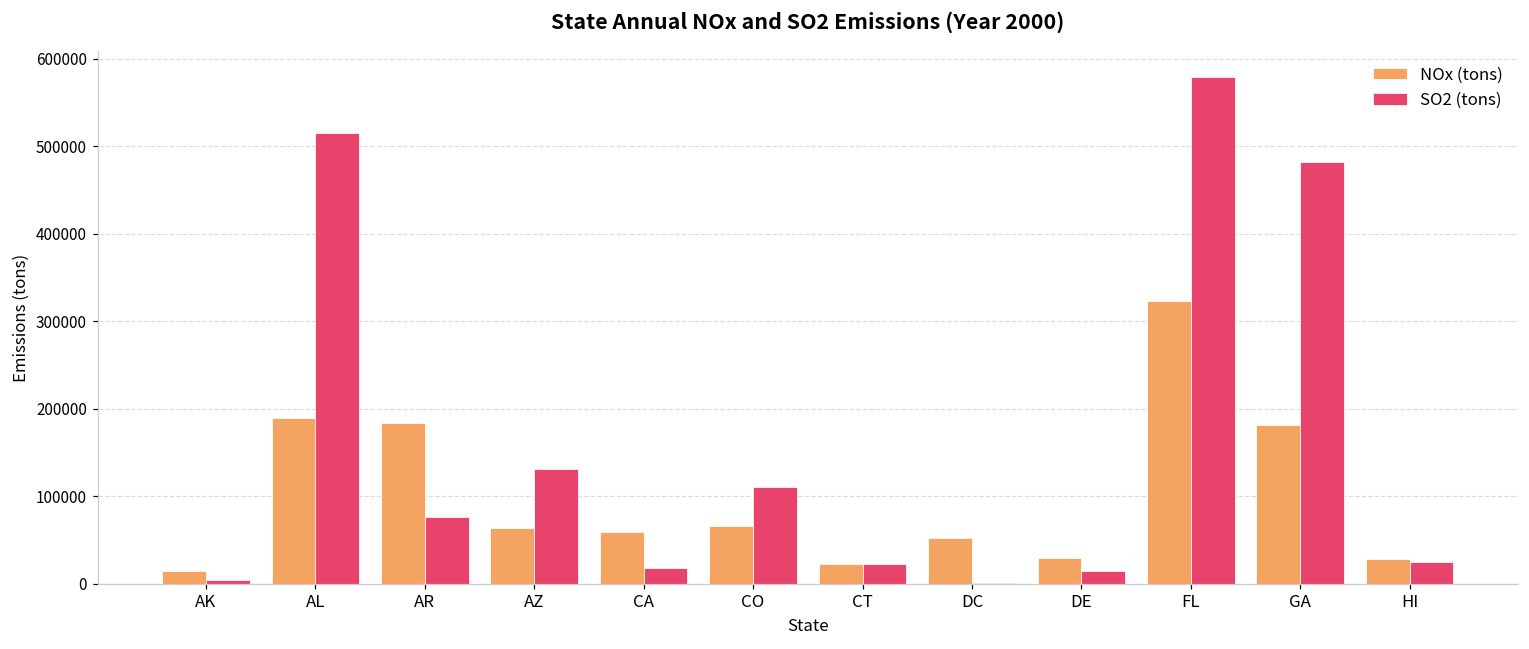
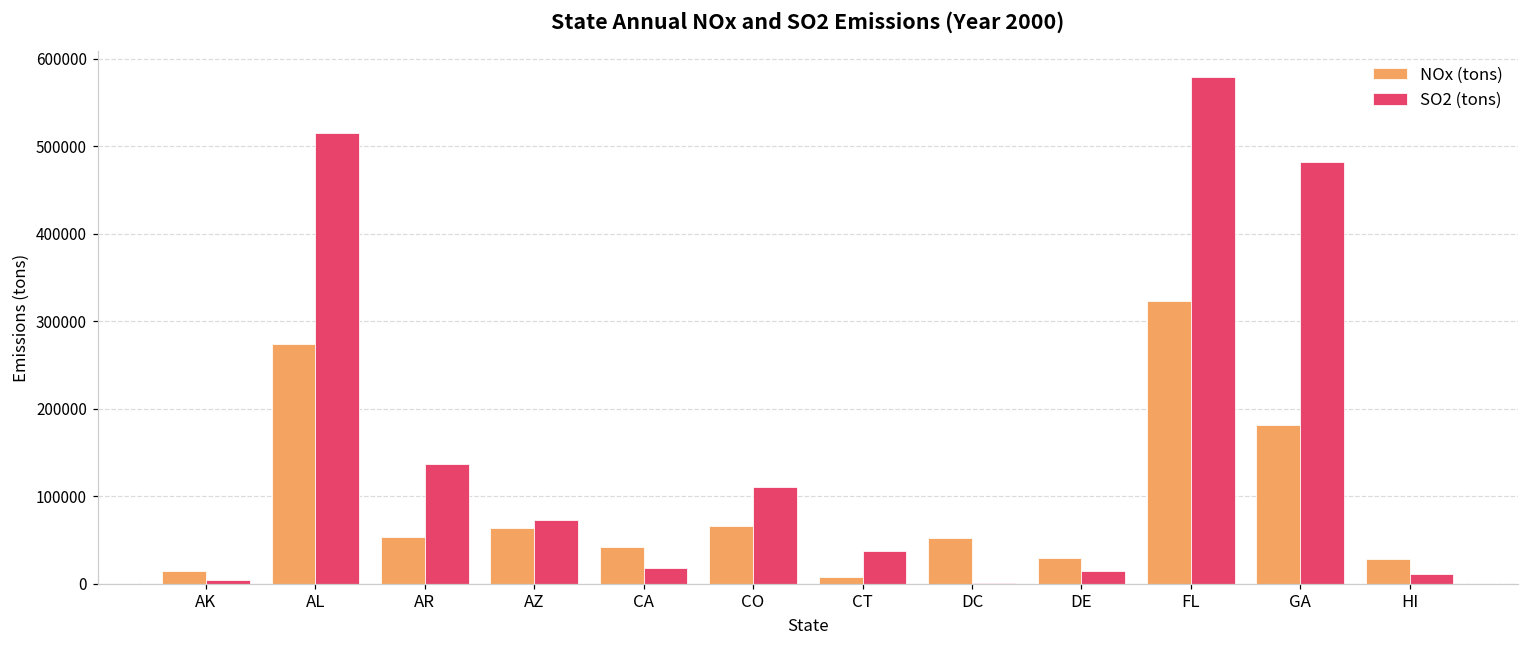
NOx (tons), AL: 190000 -> 270000
NOx (tons), AR: 180000 -> 50000
SO2 (tons), AR: 80000 -> 140000
SO2 (tons), AZ: 130000 -> 70000
NOx (tons), CA: 60000 -> 40000
NOx (tons), CT: 20000 -> 10000
SO2 (tons), CT: 20000 -> 40000
SO2 (tons), HI: 20000 -> 10000
